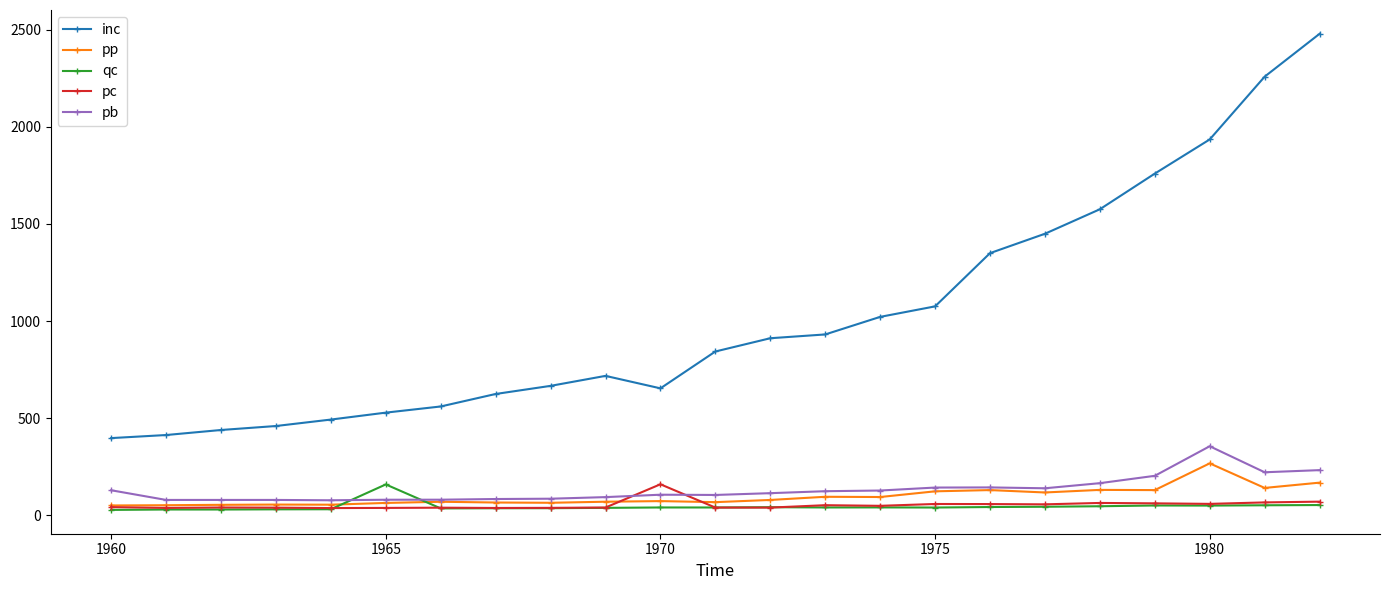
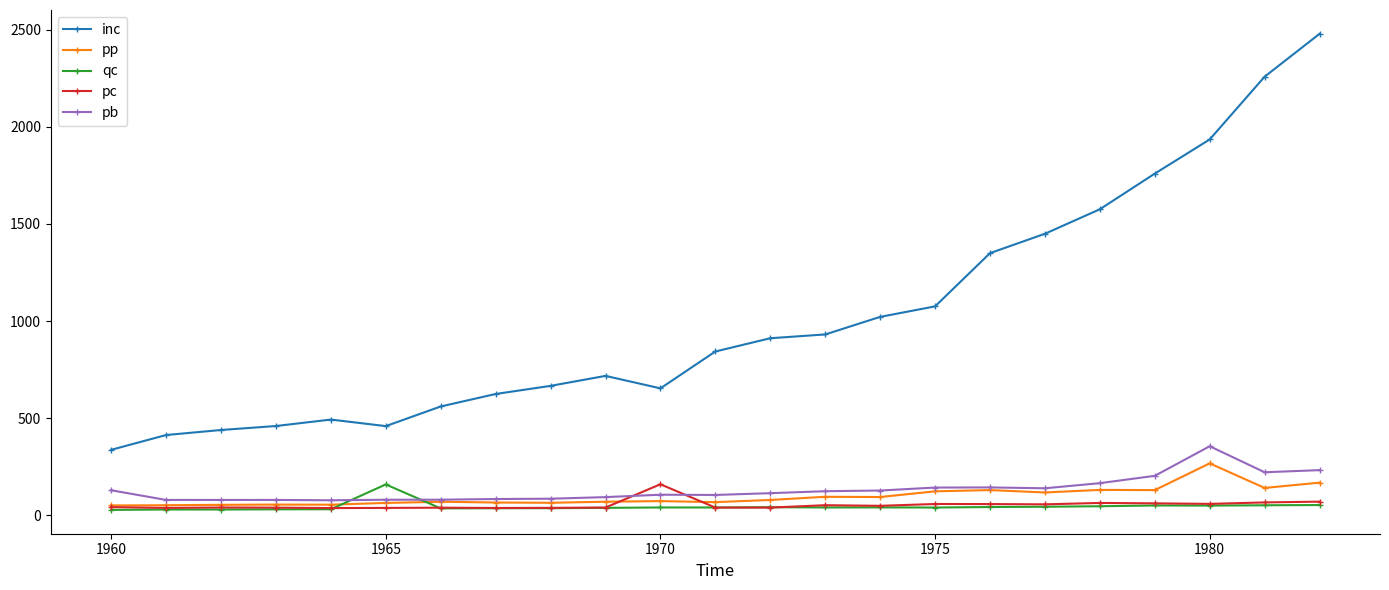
inc, 1960: 400 -> 340
inc, 1965: 530 -> 460
